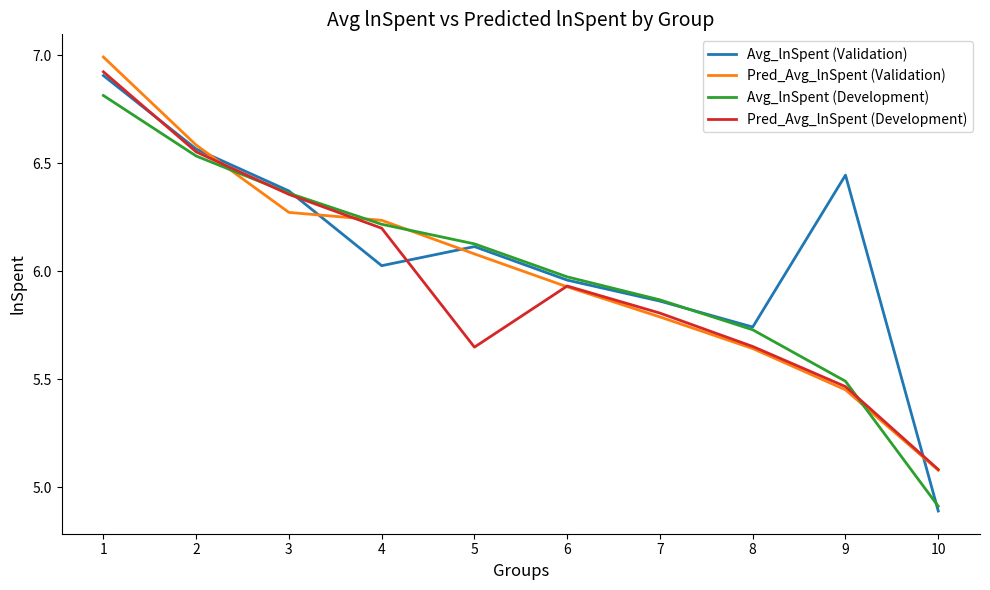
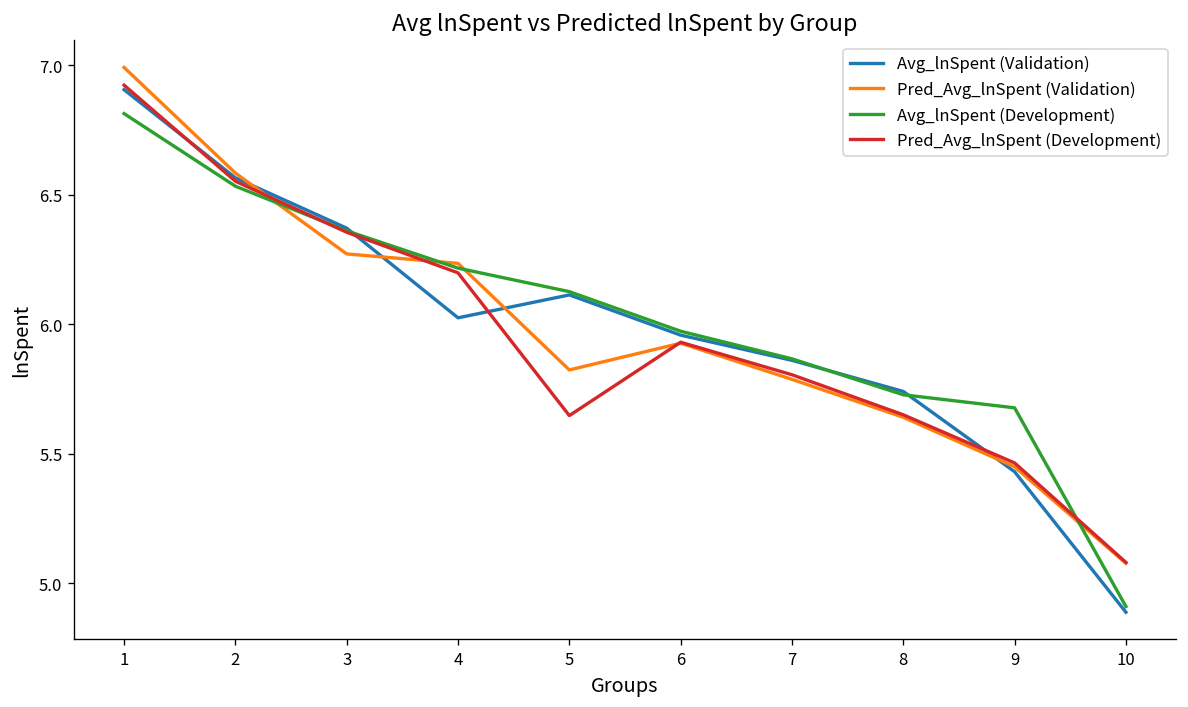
Pred_Avg_lnSpent (Validation), 5: 6.08 -> 5.82
Avg_lnSpent (Validation), 9: 6.44 -> 5.43
Avg_lnSpent (Development), 9: 5.49 -> 5.68
